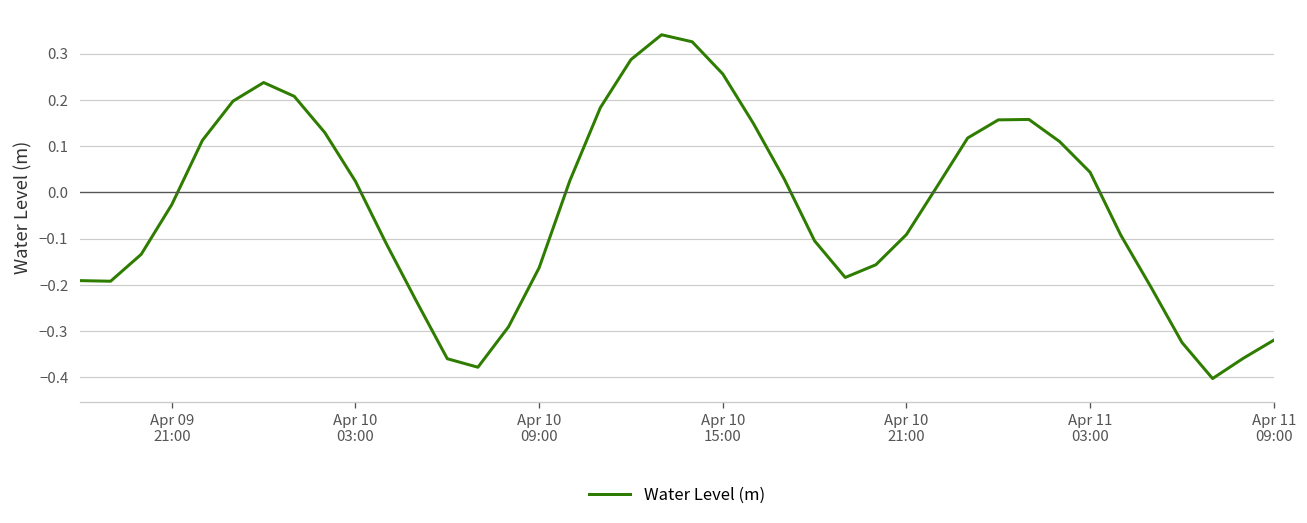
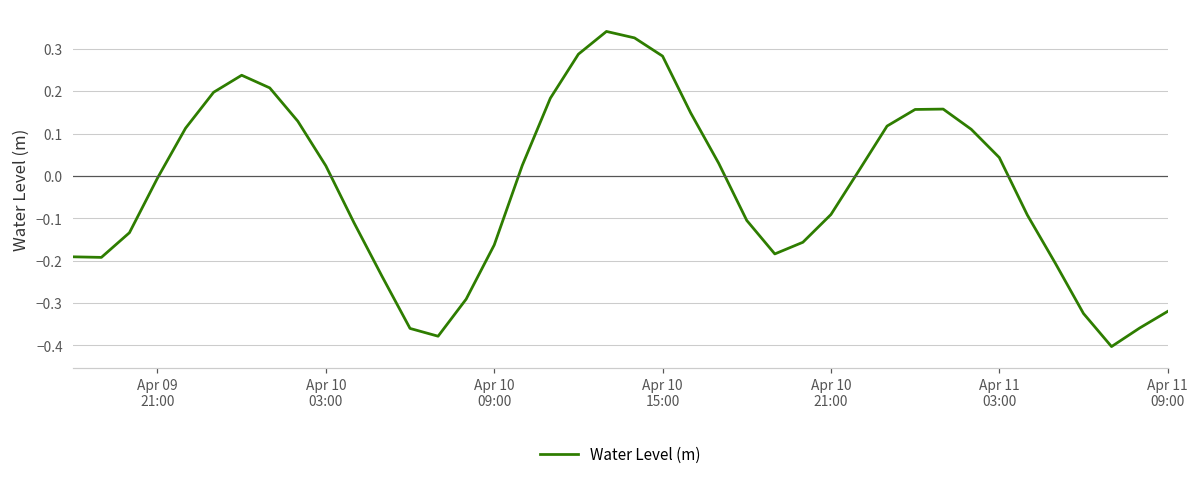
Apr 09 21:00: -0.03 -> -0.01
Apr 10 15:00: 0.26 -> 0.28
